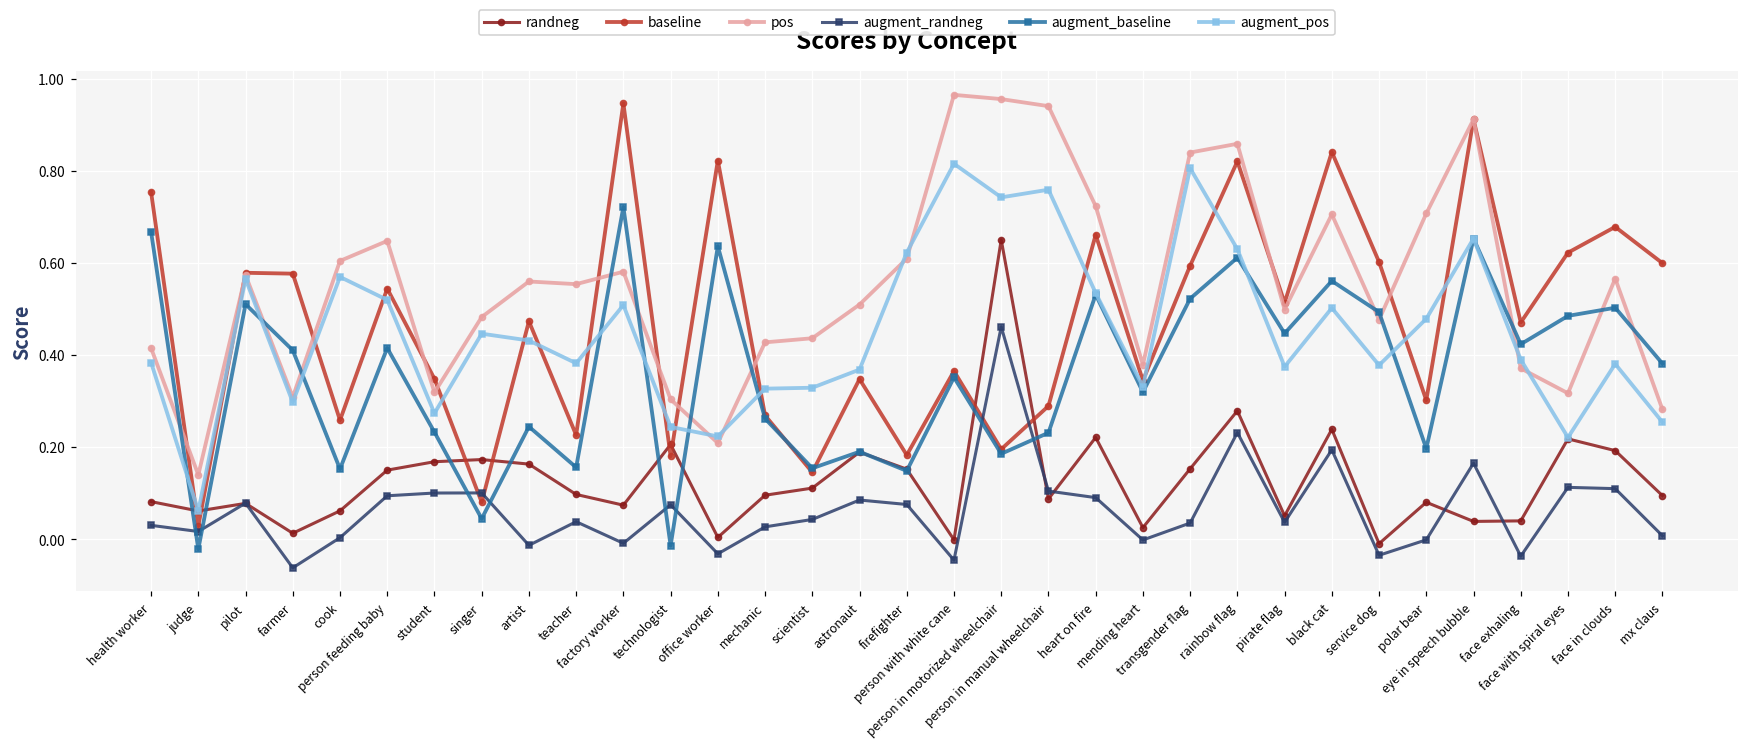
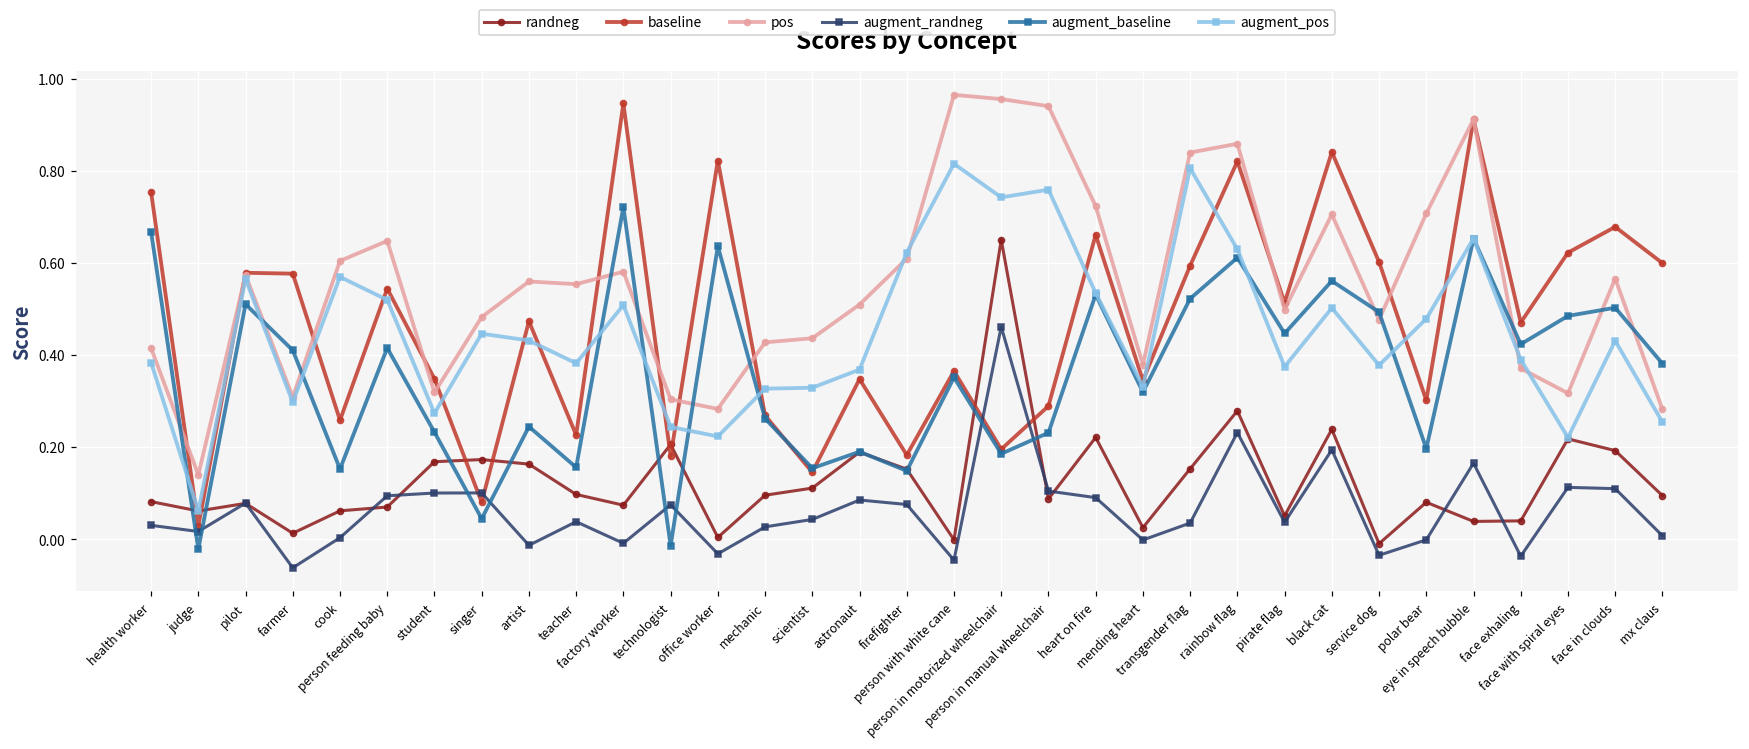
randneg, person feeding baby: 0.15 -> 0.07
pos, office worker: 0.21 -> 0.28
augment_pos, face in clouds: 0.38 -> 0.43
